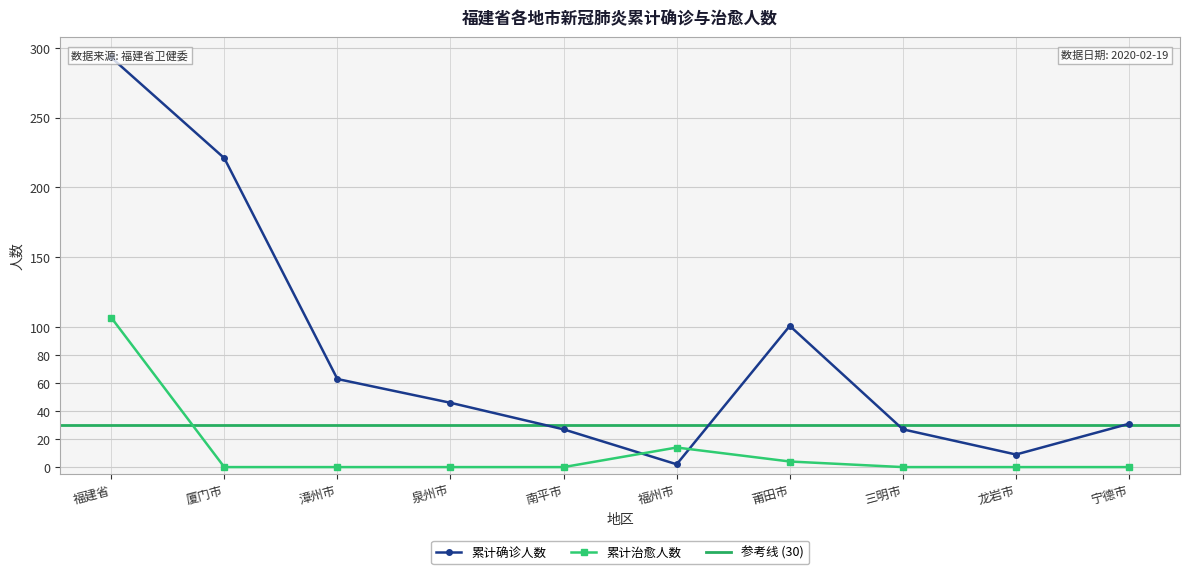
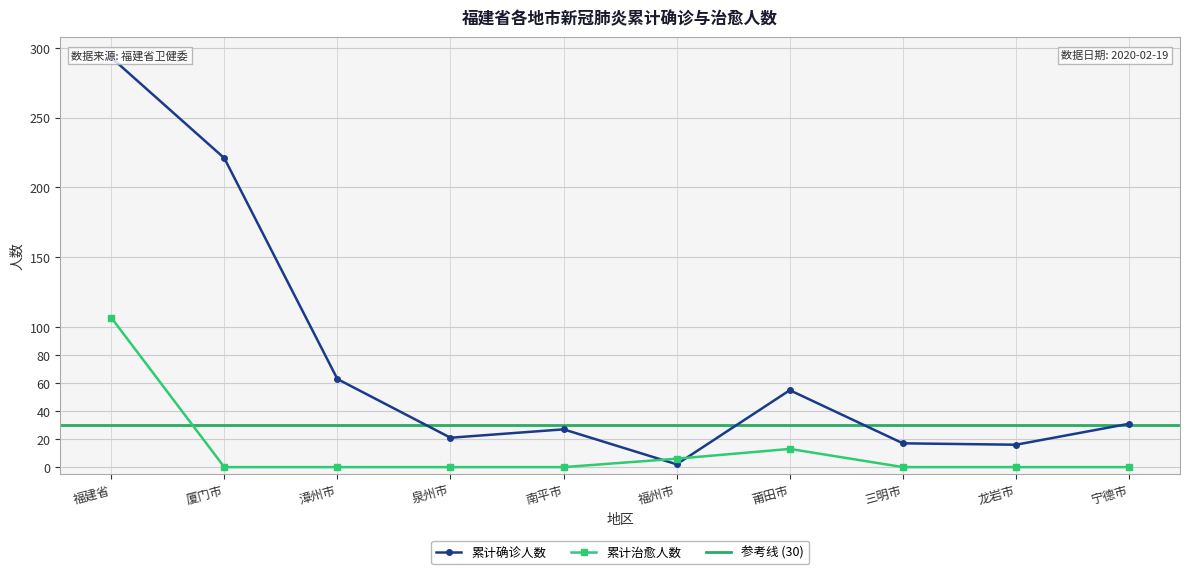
累计确诊人数, 泉州市: 46 -> 21
累计治愈人数, 福州市: 14 -> 6
累计确诊人数, 莆田市: 101 -> 55
累计治愈人数, 莆田市: 4 -> 13
累计确诊人数, 三明市: 27 -> 17
累计确诊人数, 龙岩市: 9 -> 16
